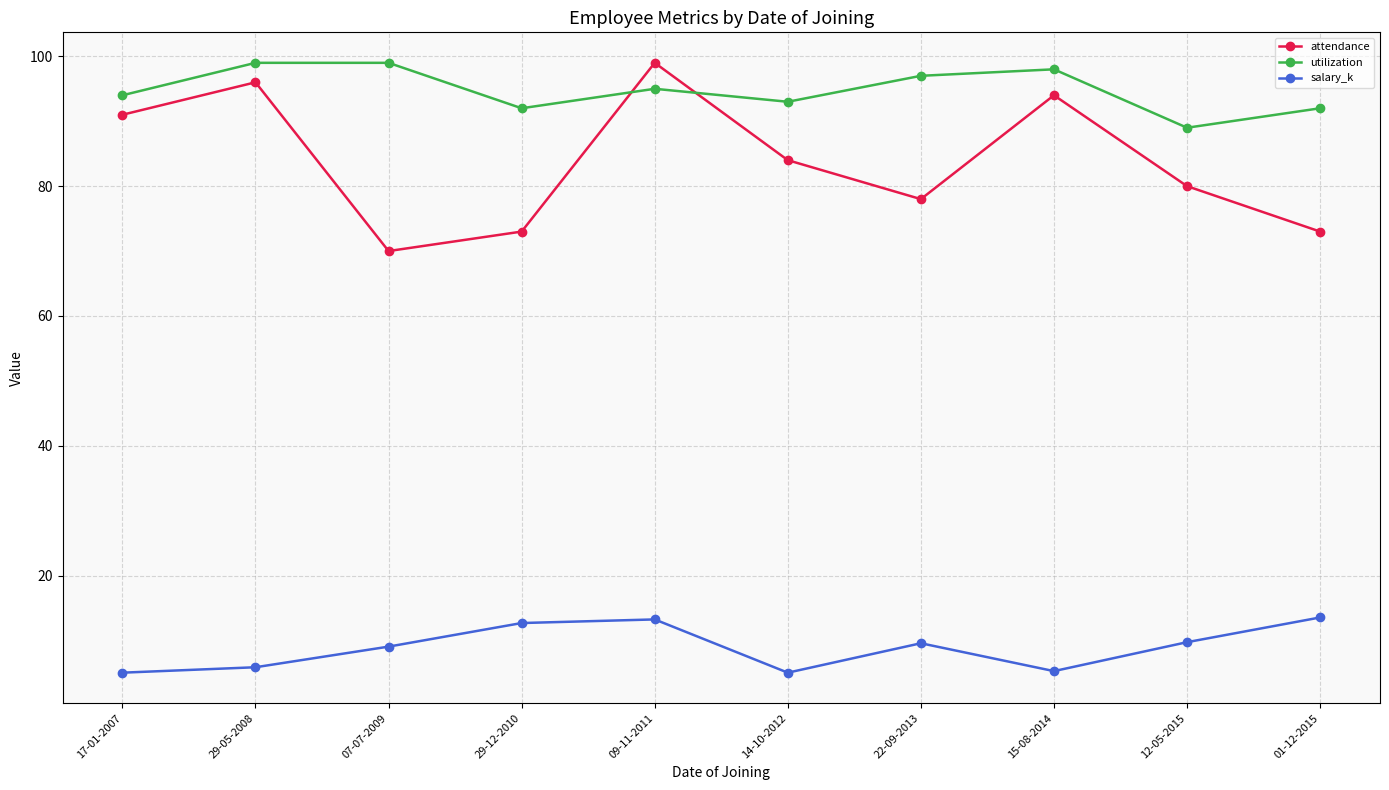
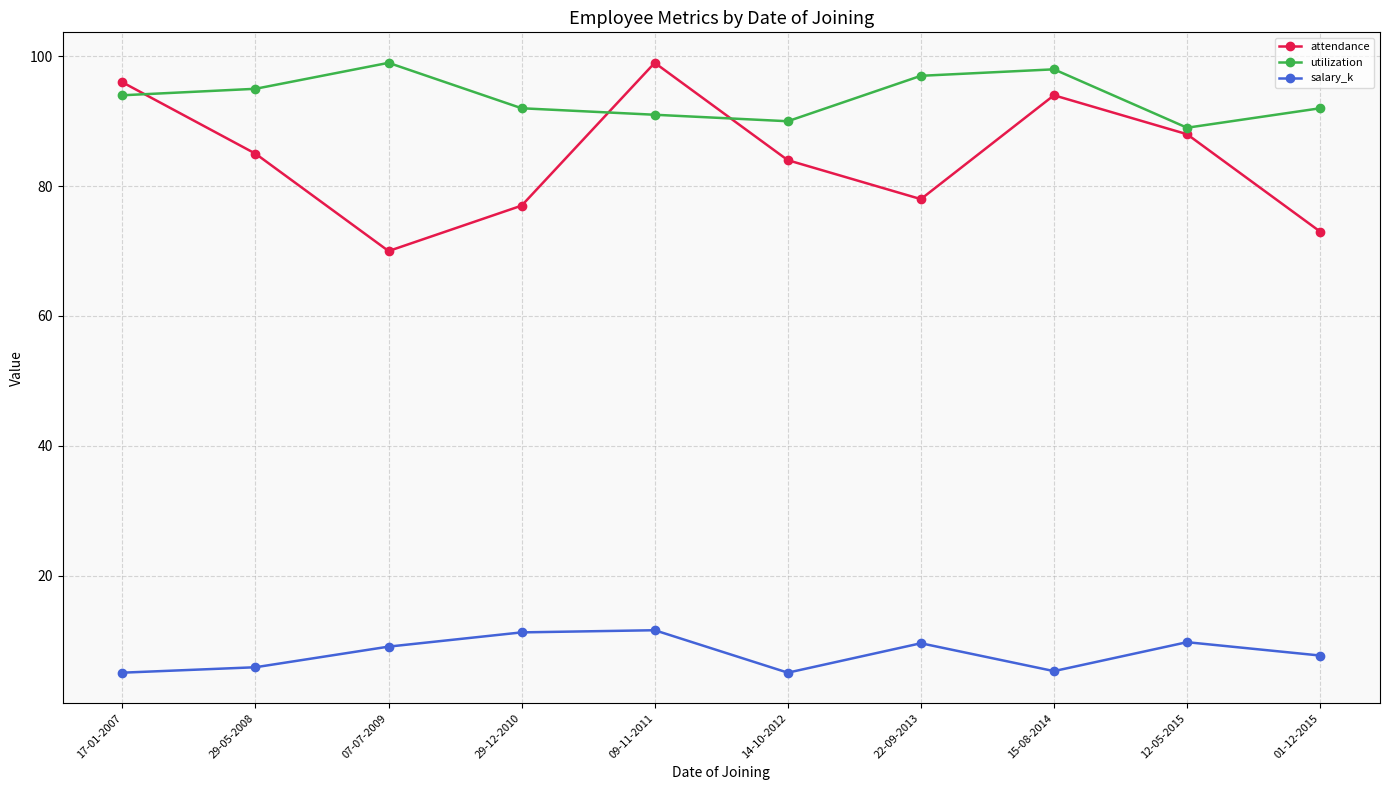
attendance, 17-01-2007: 91 -> 96
attendance, 29-05-2008: 96 -> 85
utilization, 29-05-2008: 99 -> 95
attendance, 29-12-2010: 73 -> 77
salary_k, 29-12-2010: 13 -> 11
utilization, 09-11-2011: 95 -> 91
salary_k, 09-11-2011: 13 -> 12
utilization, 14-10-2012: 93 -> 90
attendance, 12-05-2015: 80 -> 88
salary_k, 01-12-2015: 14 -> 8
